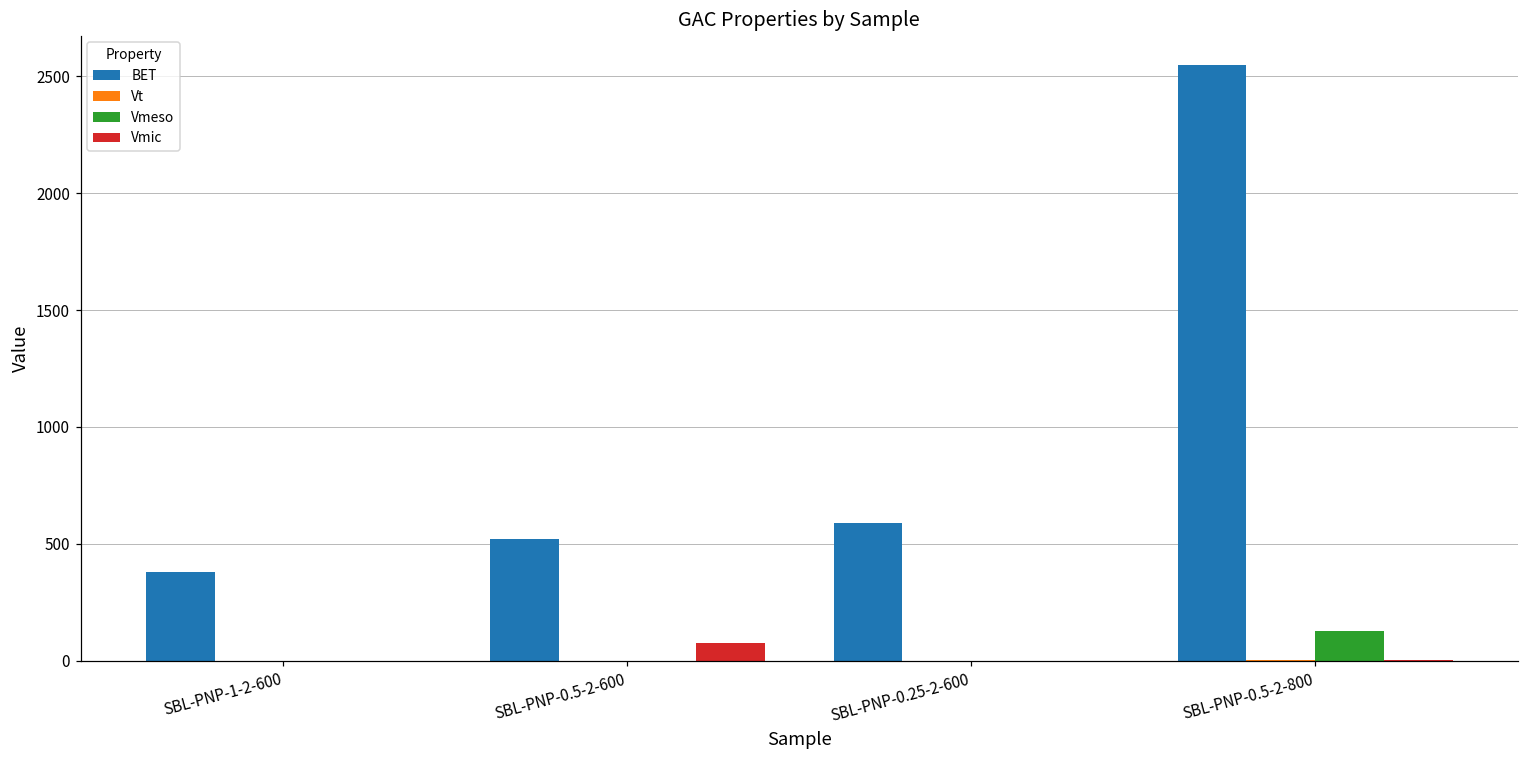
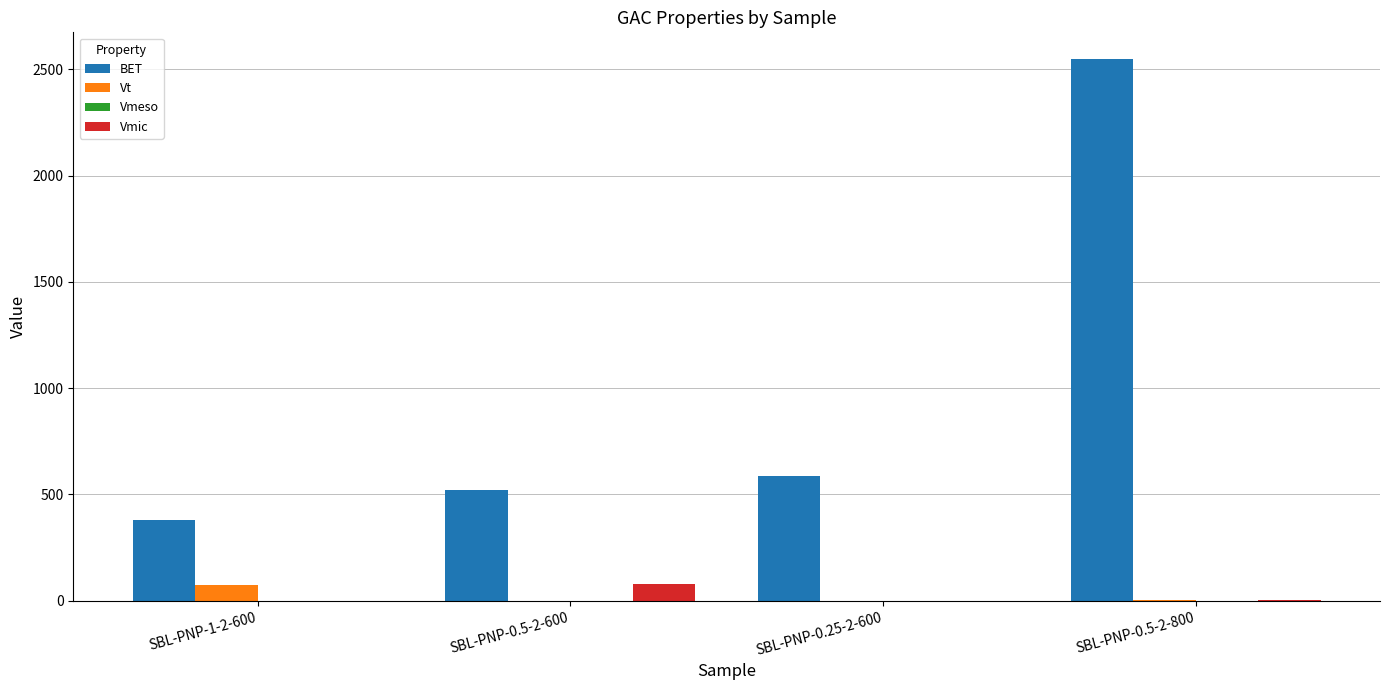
Vt, SBL-PNP-1-2-600: 0 -> 70
Vmeso, SBL-PNP-0.5-2-800: 130 -> 0
